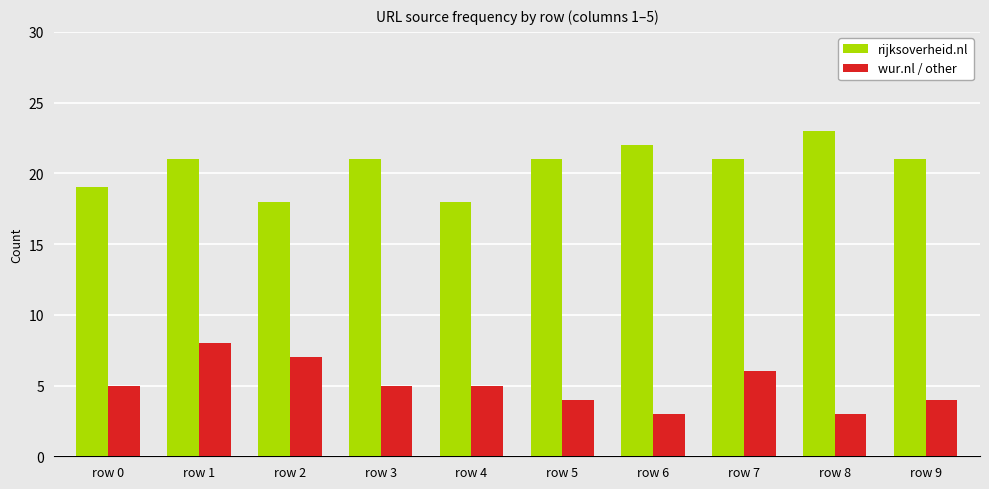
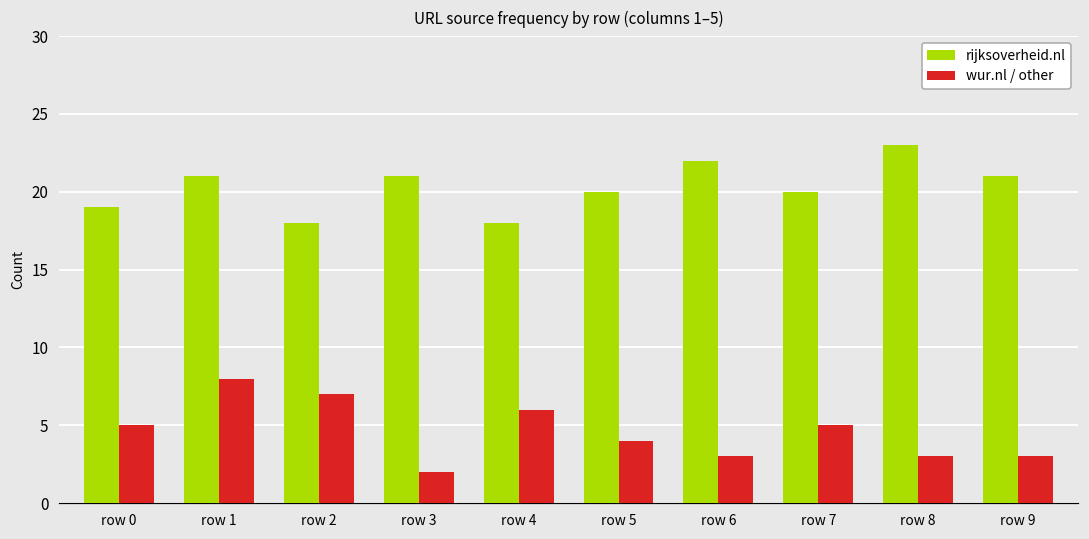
wur.nl / other, row 3: 5 -> 2
wur.nl / other, row 4: 5 -> 6
rijksoverheid.nl, row 5: 21 -> 20
rijksoverheid.nl, row 7: 21 -> 20
wur.nl / other, row 7: 6 -> 5
wur.nl / other, row 9: 4 -> 3
